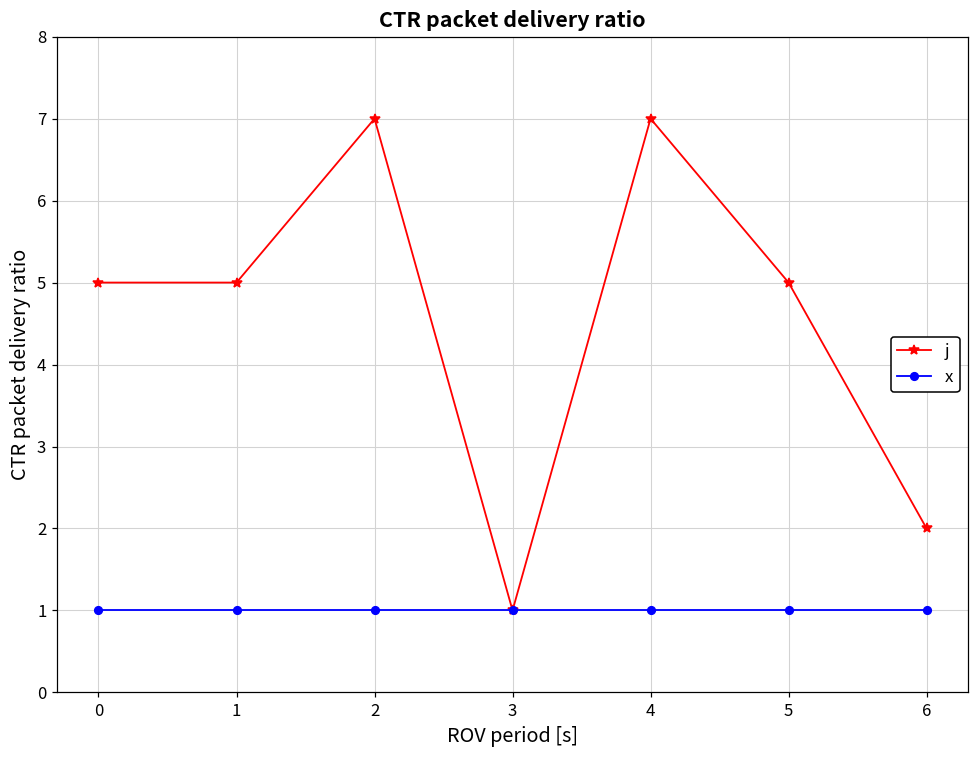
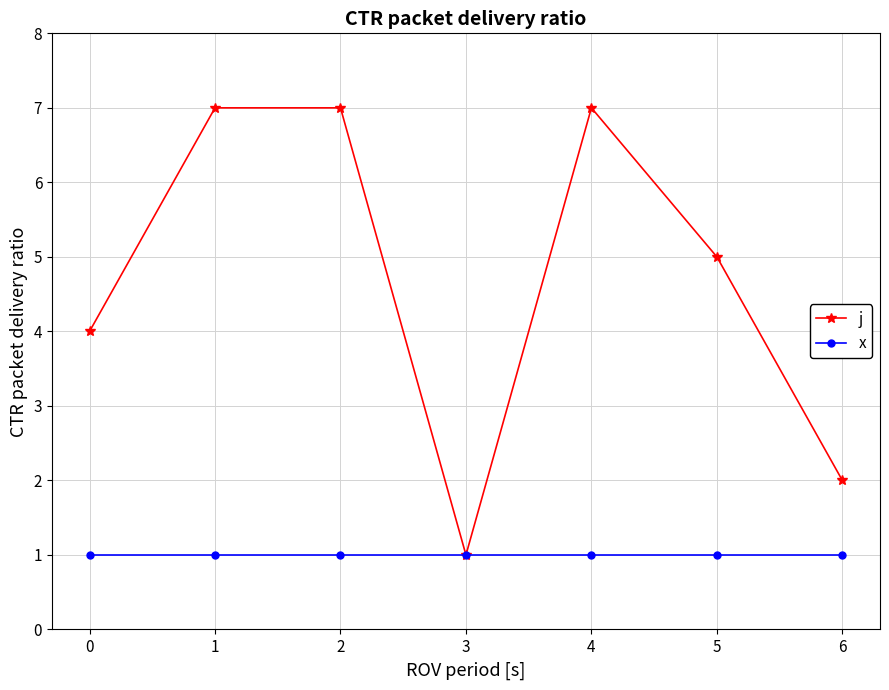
j, 0: 5 -> 4
j, 1: 5 -> 7
